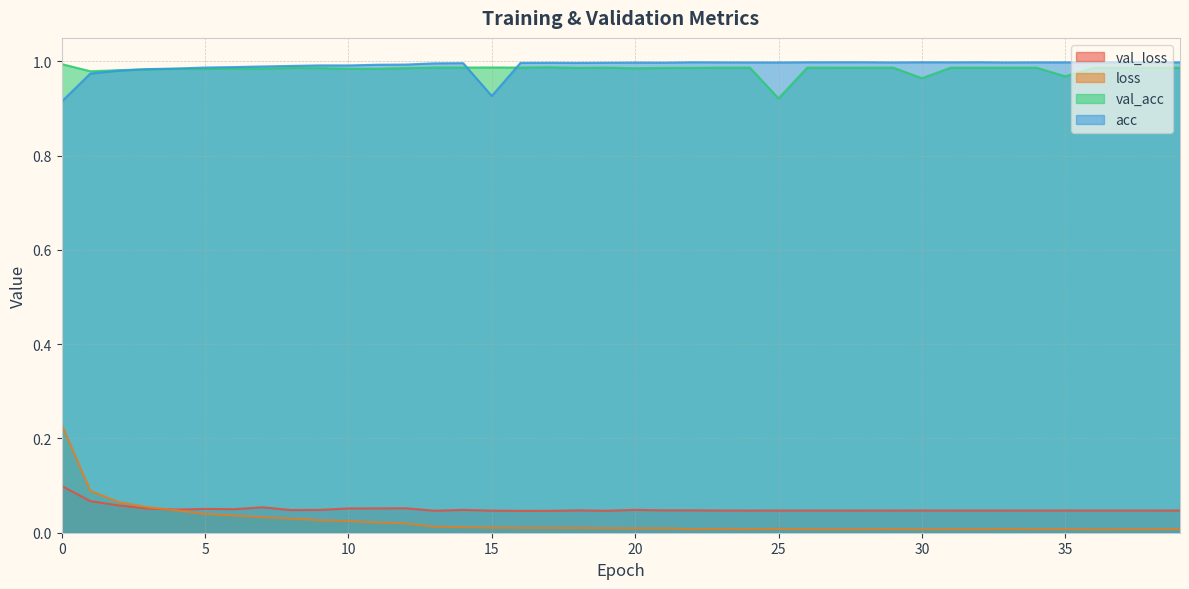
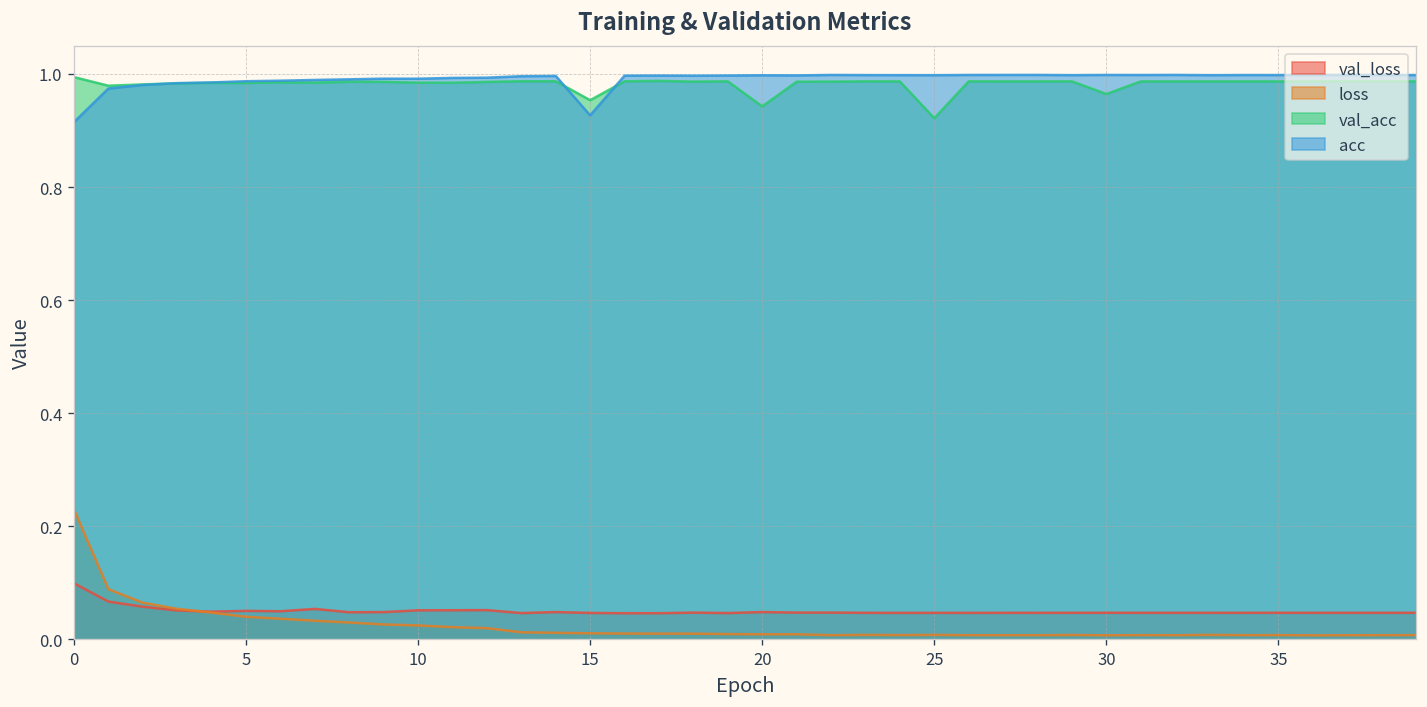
val_acc, 15: 0.99 -> 0.95
val_acc, 20: 0.99 -> 0.94
val_acc, 35: 0.97 -> 0.99
